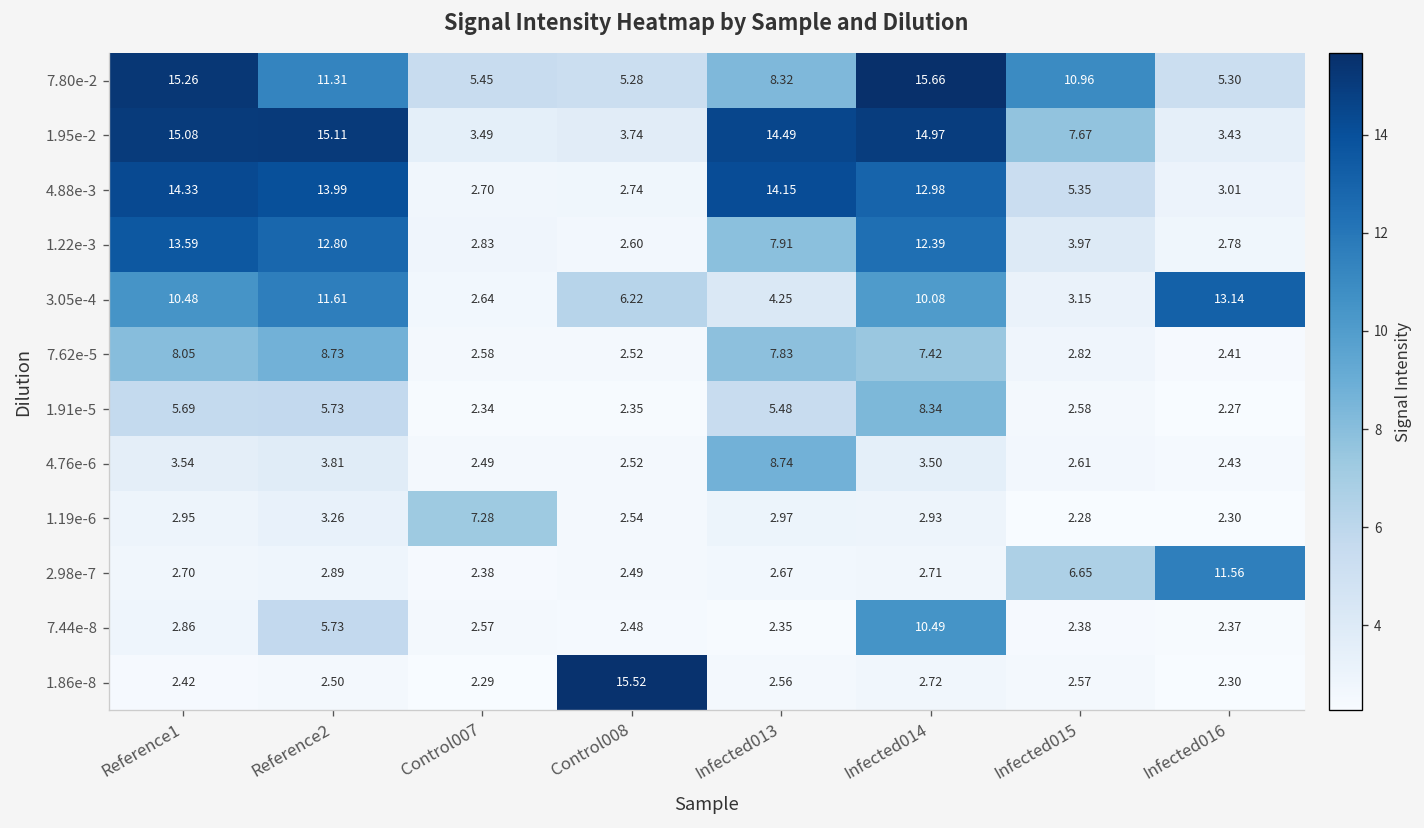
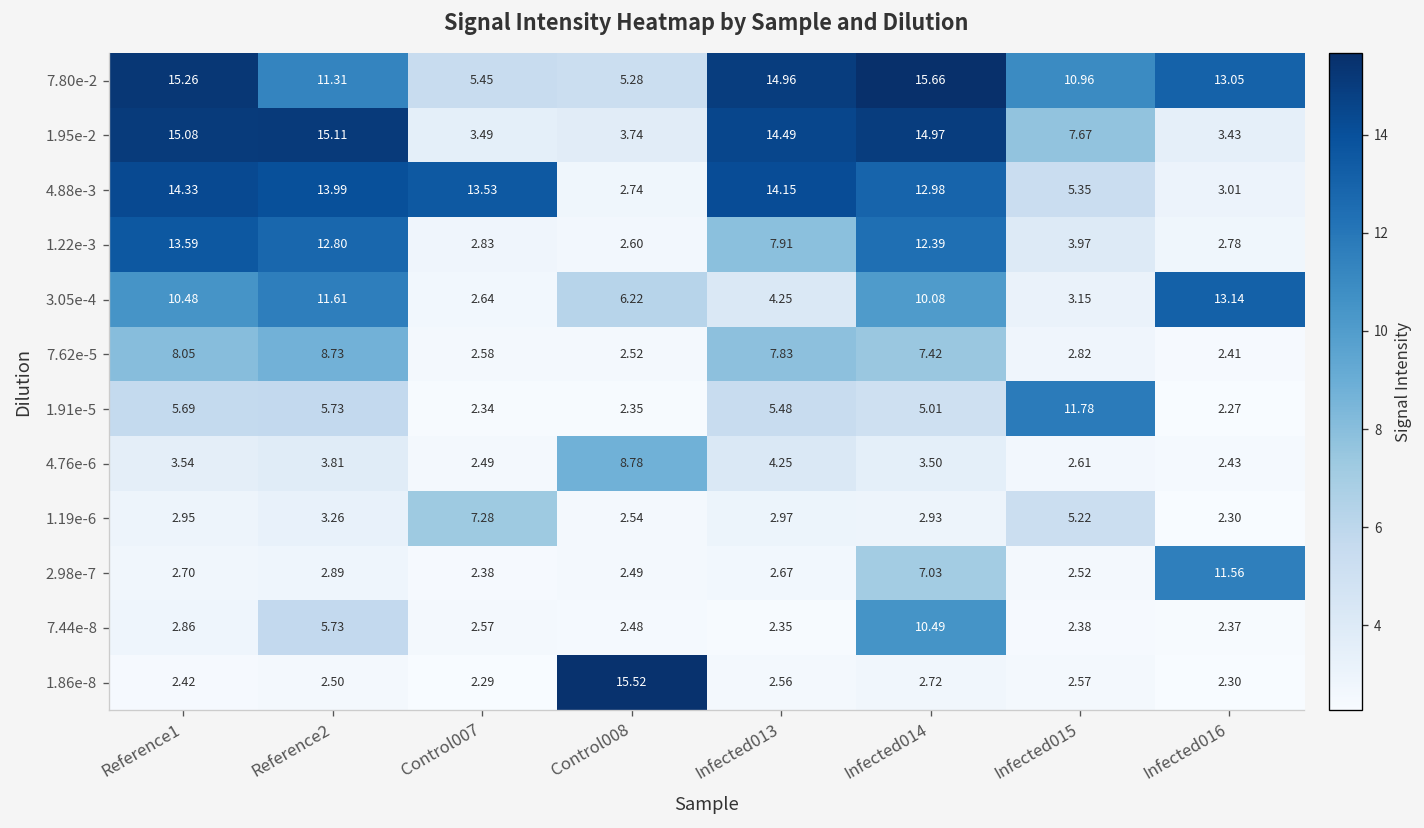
7.80e-2, Infected013: 8.32 -> 14.96
7.80e-2, Infected016: 5.30 -> 13.05
4.88e-3, Control007: 2.70 -> 13.53
1.91e-5, Infected014: 8.34 -> 5.01
1.91e-5, Infected015: 2.58 -> 11.78
4.76e-6, Control008: 2.52 -> 8.78
4.76e-6, Infected013: 8.74 -> 4.25
1.19e-6, Infected015: 2.28 -> 5.22
2.98e-7, Infected014: 2.71 -> 7.03
2.98e-7, Infected015: 6.65 -> 2.52
